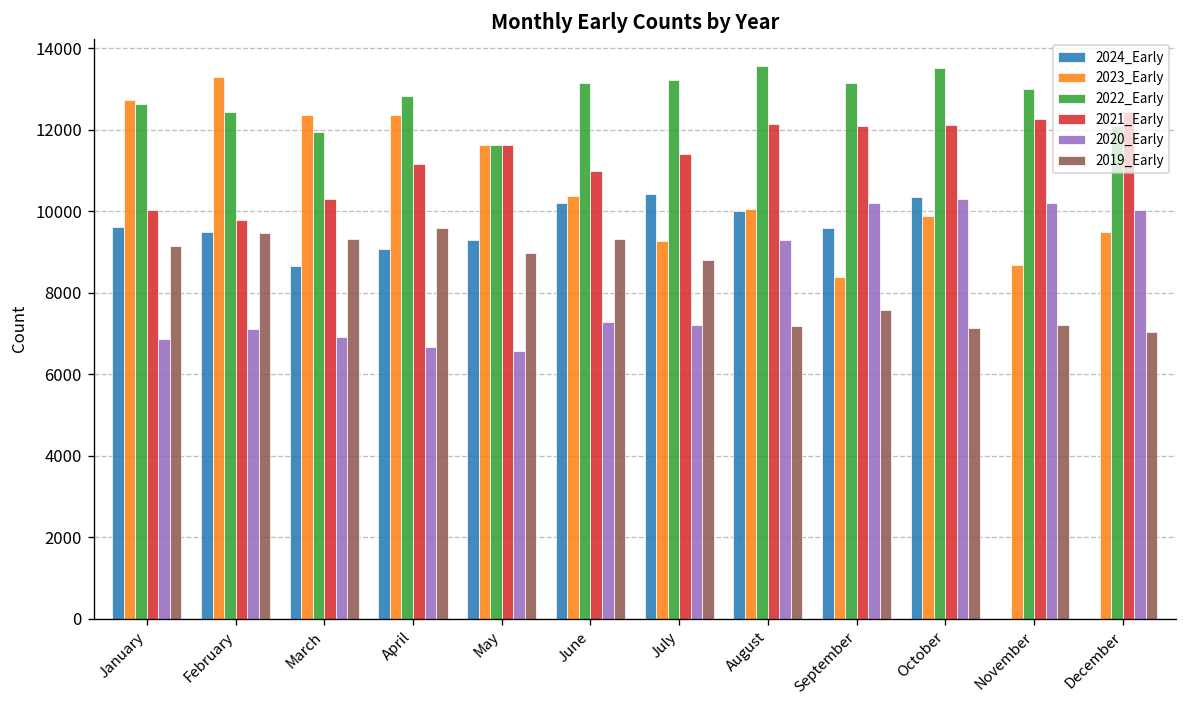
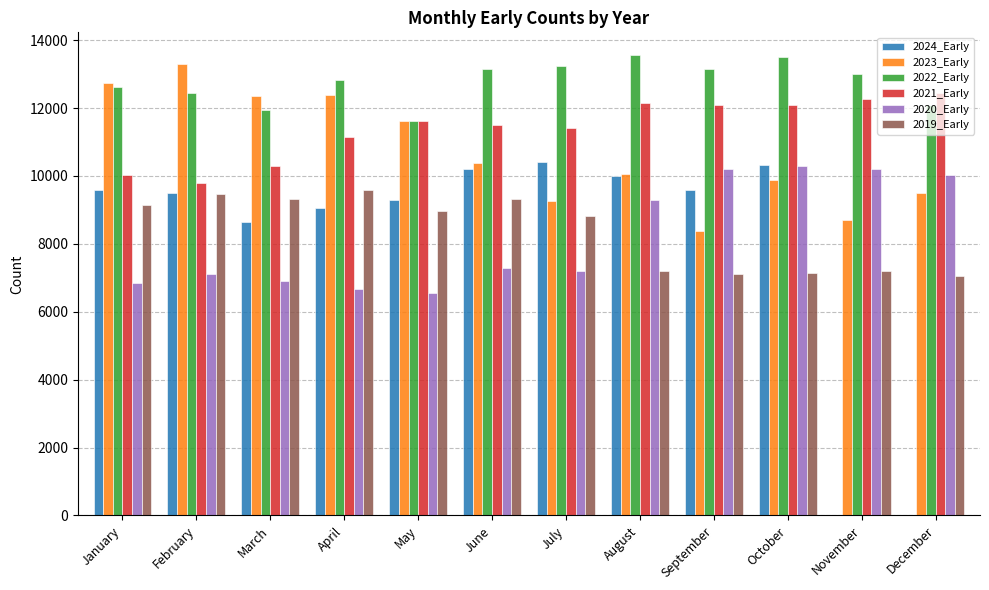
2021_Early, June: 11000 -> 11500
2019_Early, September: 7600 -> 7100
